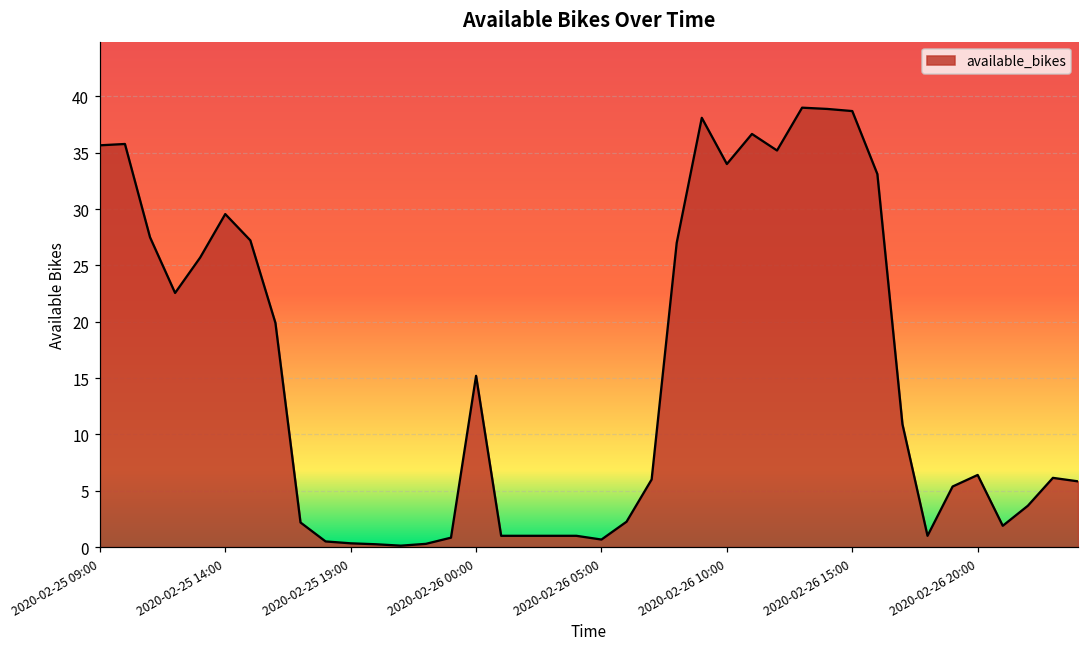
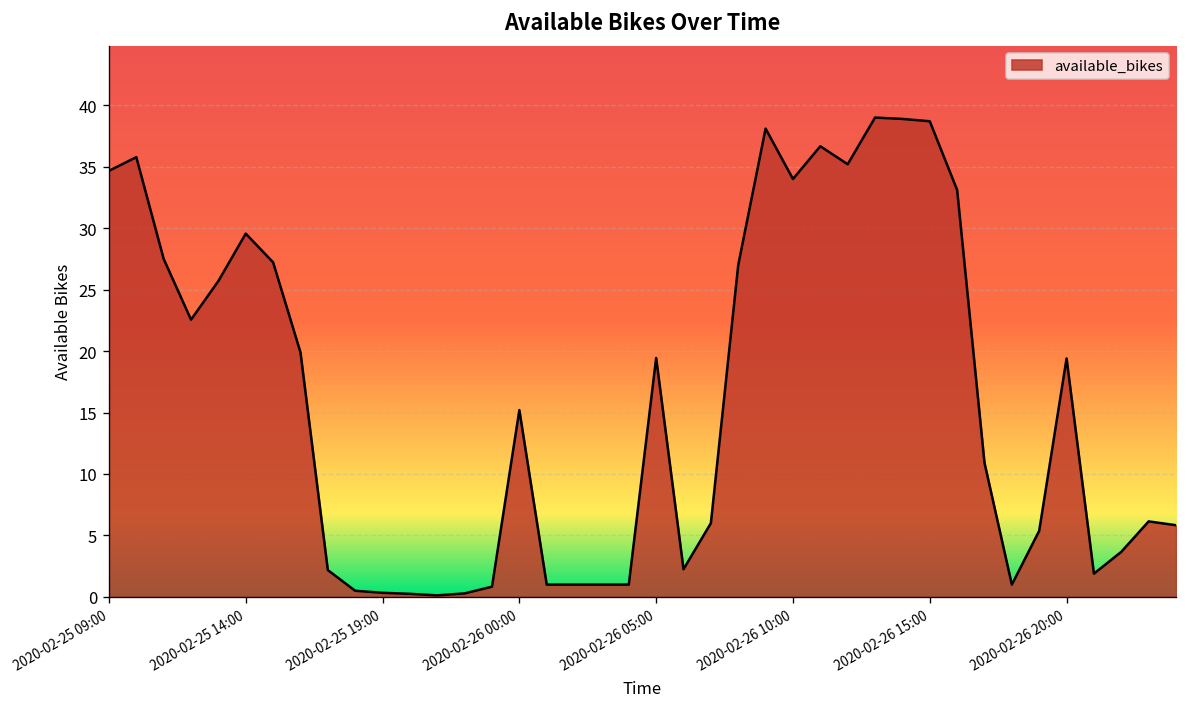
2020-02-25 09:00: 35.7 -> 34.7
2020-02-26 05:00: 0.7 -> 19.4
2020-02-26 20:00: 6.4 -> 19.4
